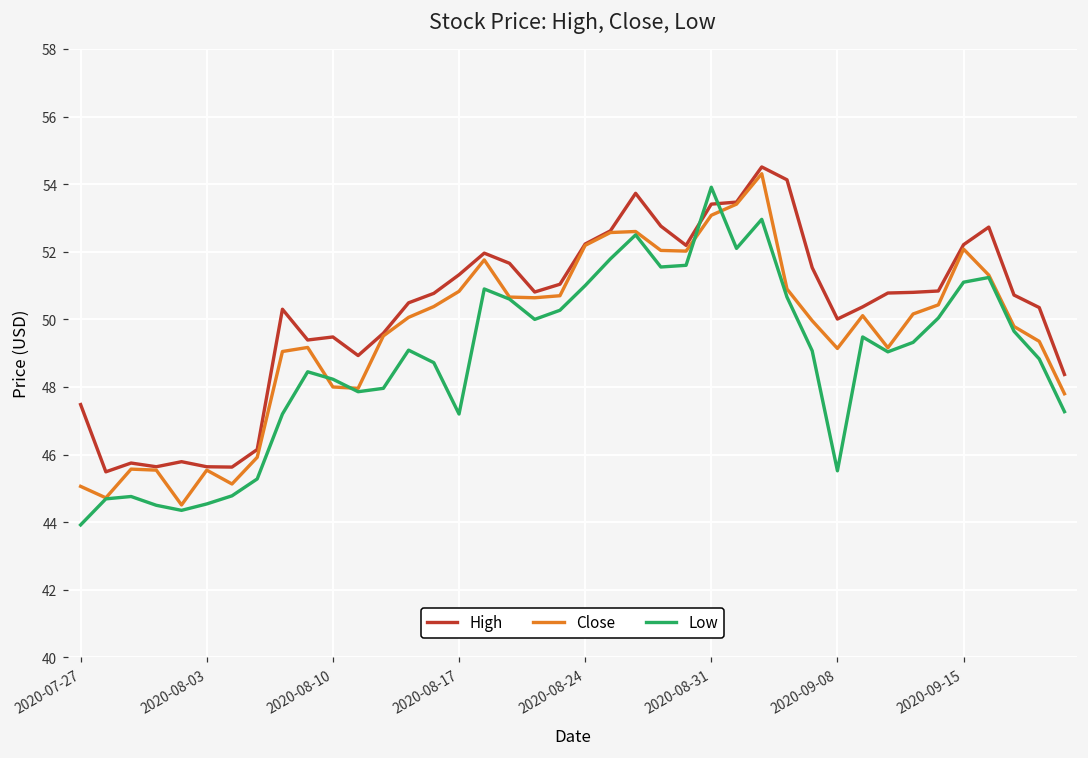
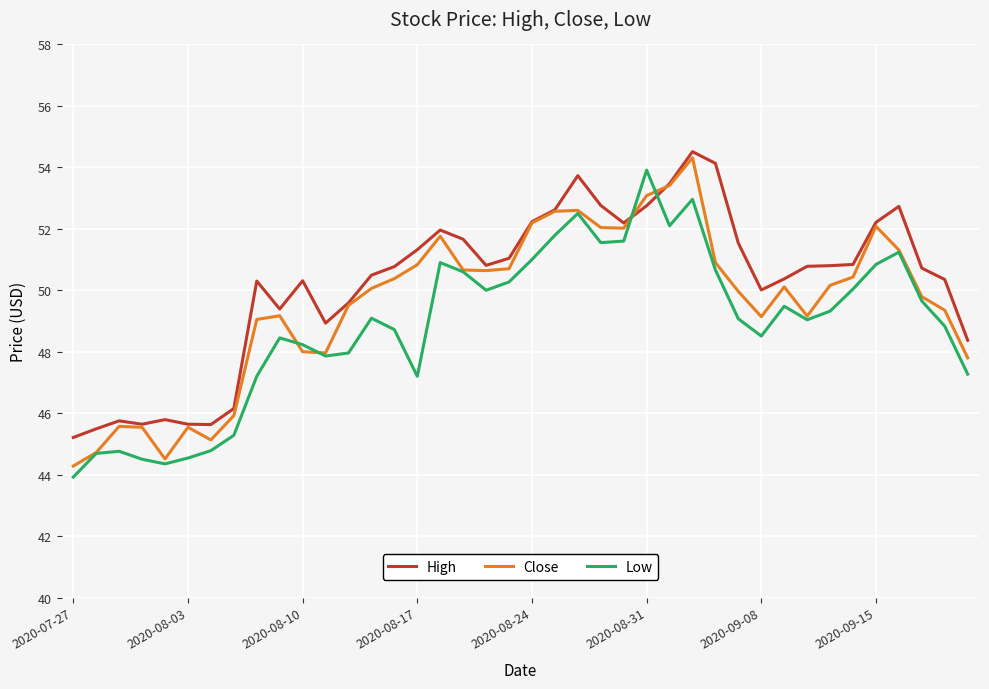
High, 2020-07-27: 47.5 -> 45.2
Close, 2020-07-27: 45.1 -> 44.3
High, 2020-08-10: 49.5 -> 50.3
High, 2020-08-31: 53.4 -> 52.8
Low, 2020-09-08: 45.5 -> 48.5
Low, 2020-09-15: 51.1 -> 50.8
